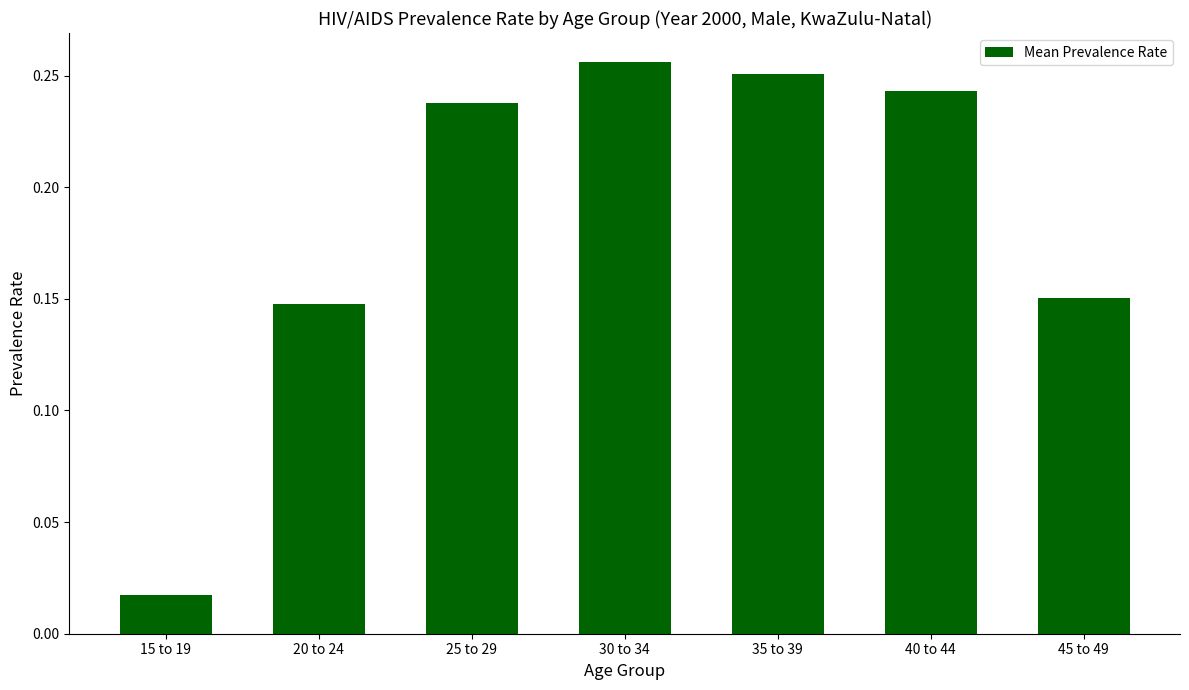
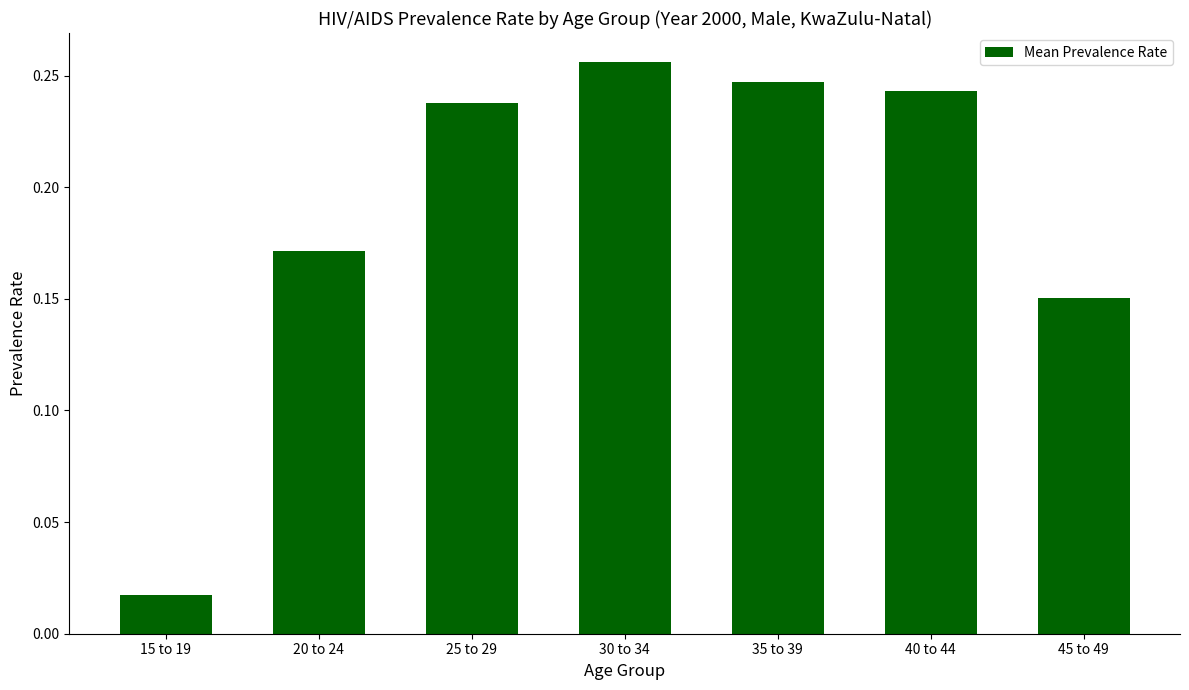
20 to 24: 0.148 -> 0.171
35 to 39: 0.251 -> 0.247
